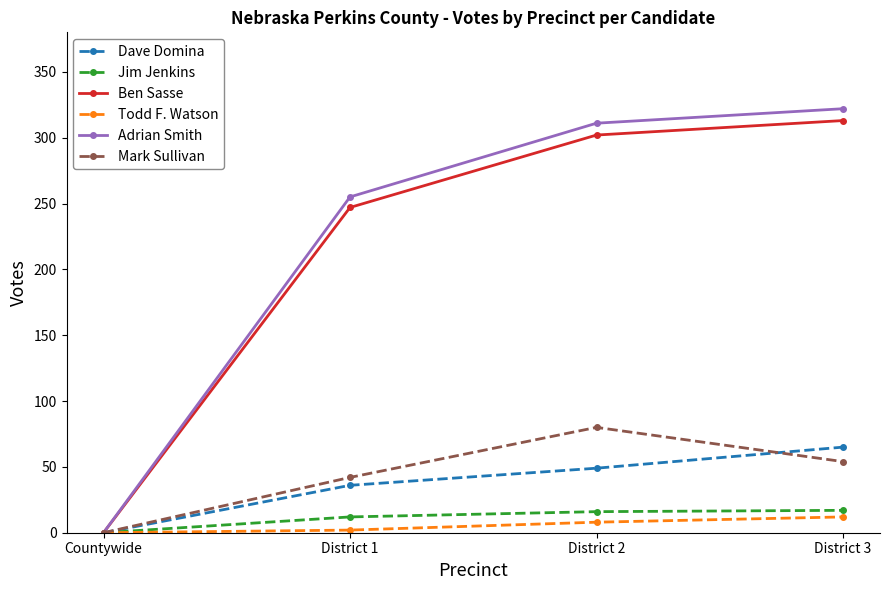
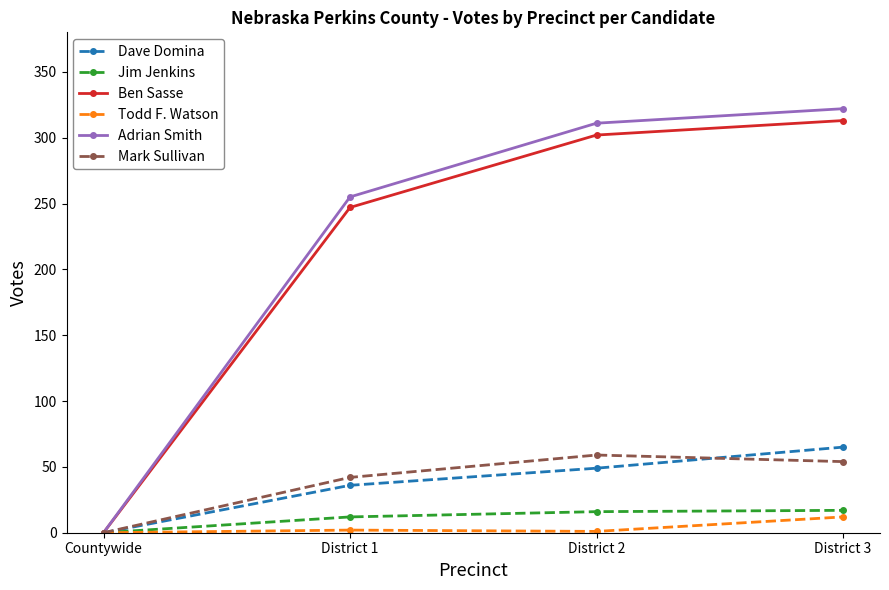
Todd F. Watson, District 2: 8 -> 1
Mark Sullivan, District 2: 80 -> 59
